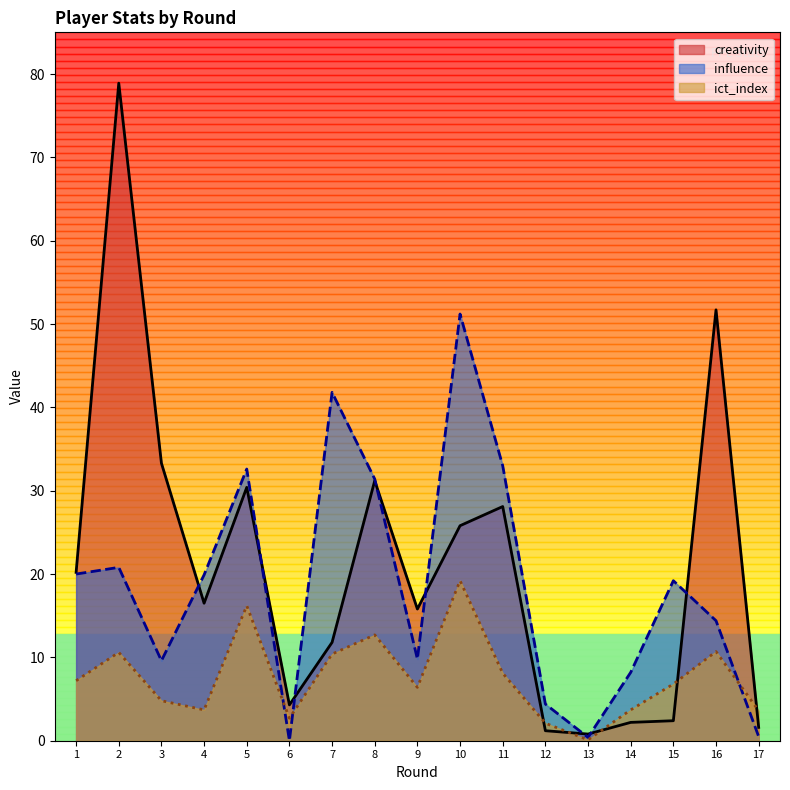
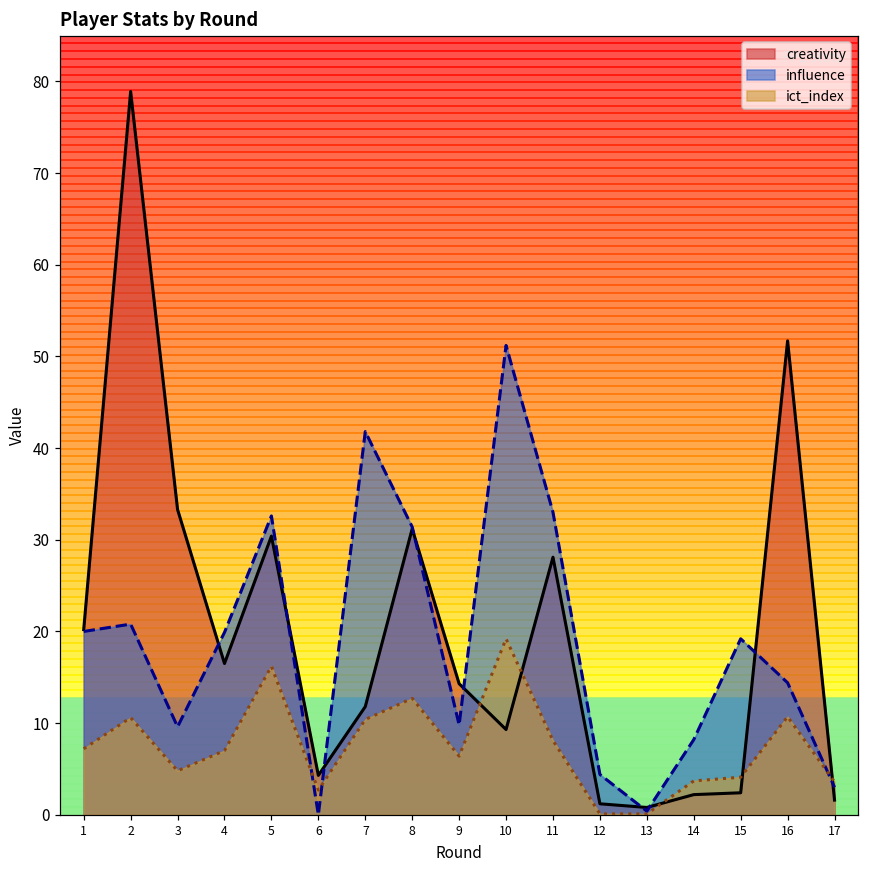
ict_index, 4: 4 -> 7
creativity, 9: 16 -> 14
creativity, 10: 26 -> 9
ict_index, 12: 2 -> 0
ict_index, 15: 7 -> 4
influence, 17: 1 -> 3
